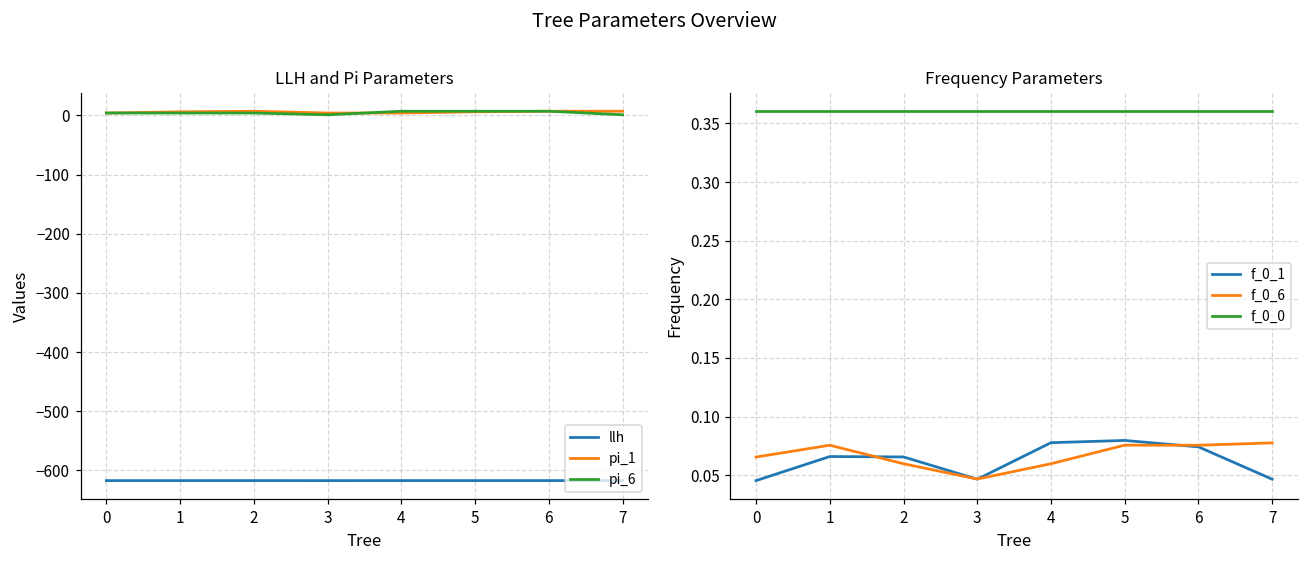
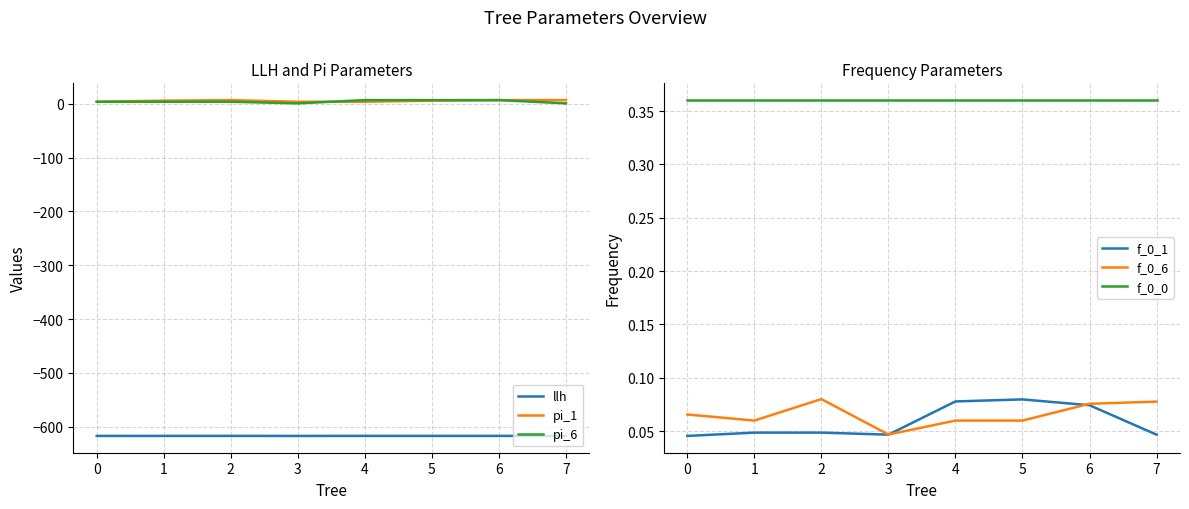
Frequency Parameters, f_0_1, 1: 0.066 -> 0.049
Frequency Parameters, f_0_6, 1: 0.076 -> 0.060
Frequency Parameters, f_0_1, 2: 0.066 -> 0.049
Frequency Parameters, f_0_6, 2: 0.060 -> 0.080
Frequency Parameters, f_0_6, 5: 0.076 -> 0.060
